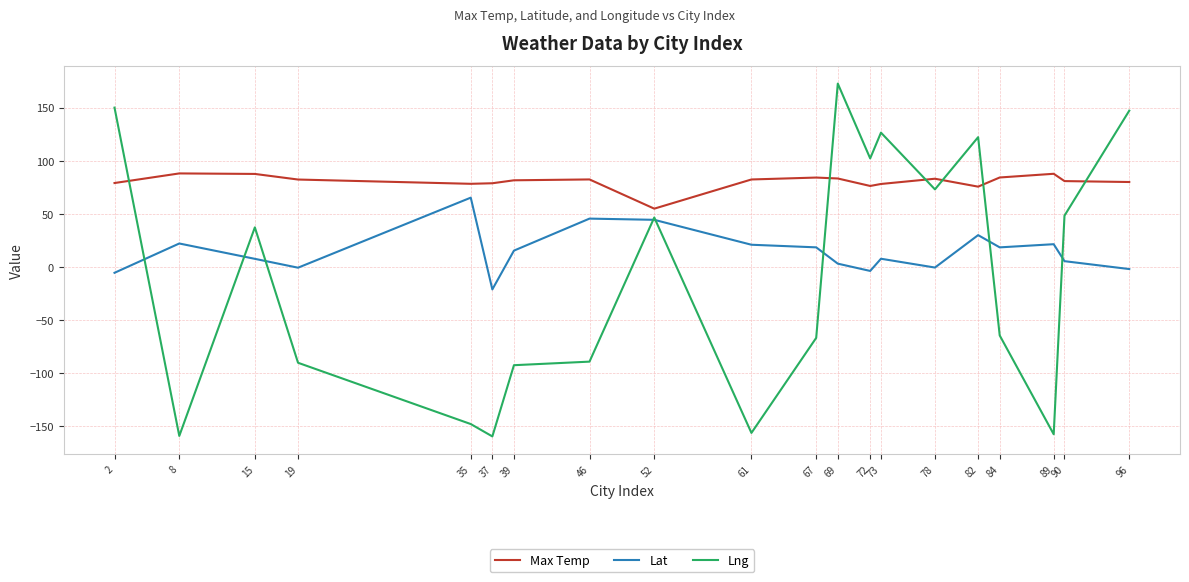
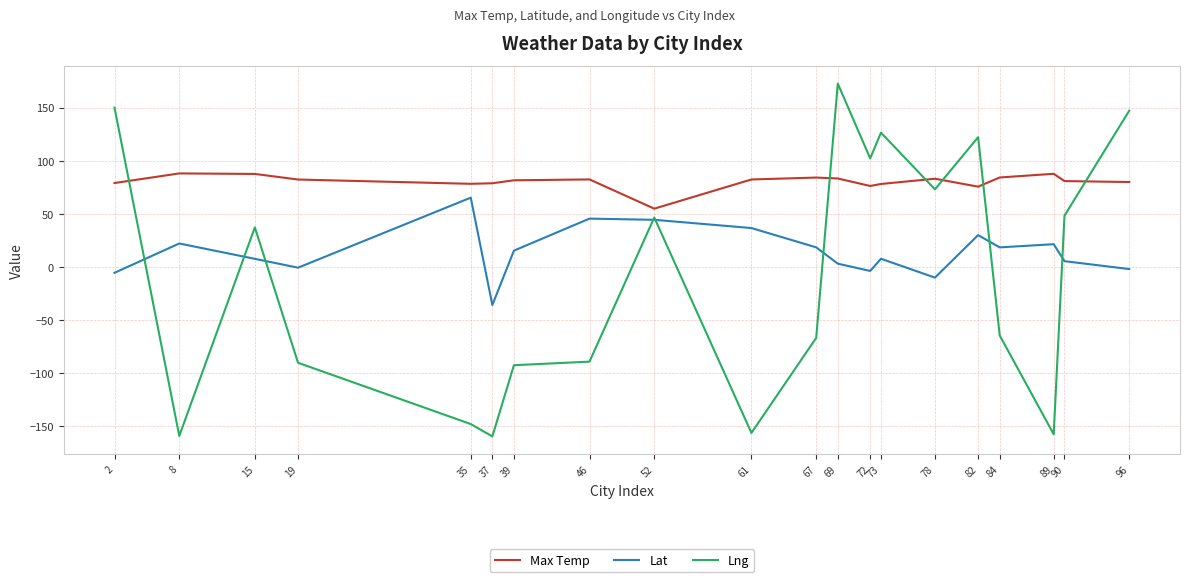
Lat, 37: -21 -> -36
Lat, 61: 21 -> 37
Lat, 78: -1 -> -10
